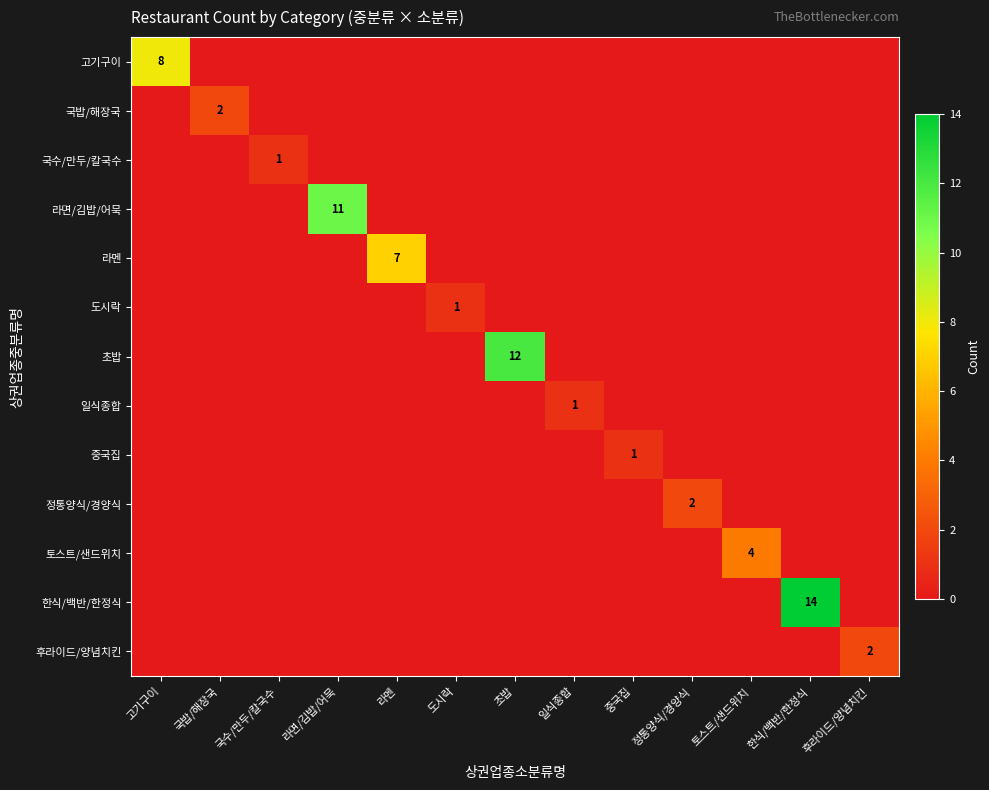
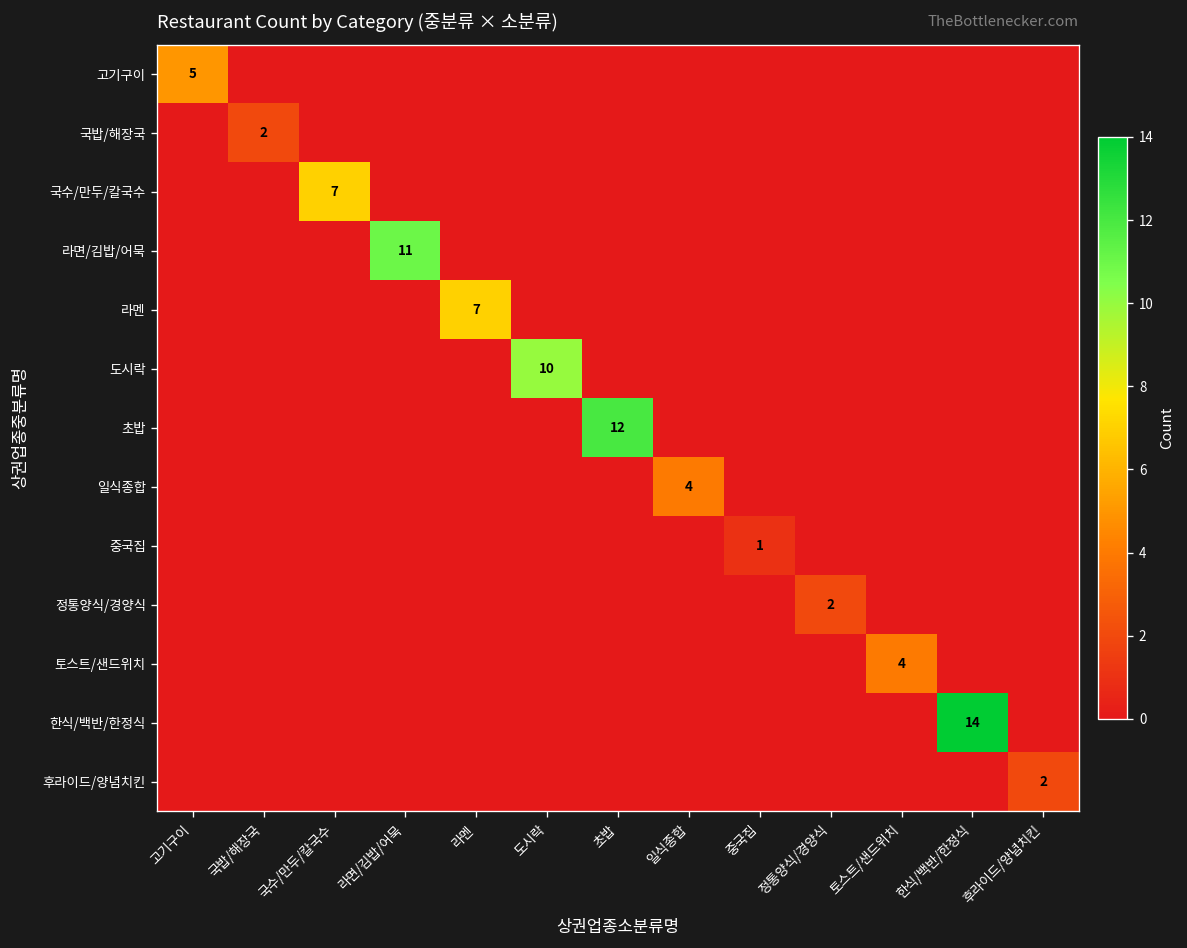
고기구이, 고기구이: 8 -> 5
국수/만두/칼국수, 국수/만두/칼국수: 1 -> 7
도시락, 도시락: 1 -> 10
일식종합, 일식종합: 1 -> 4
